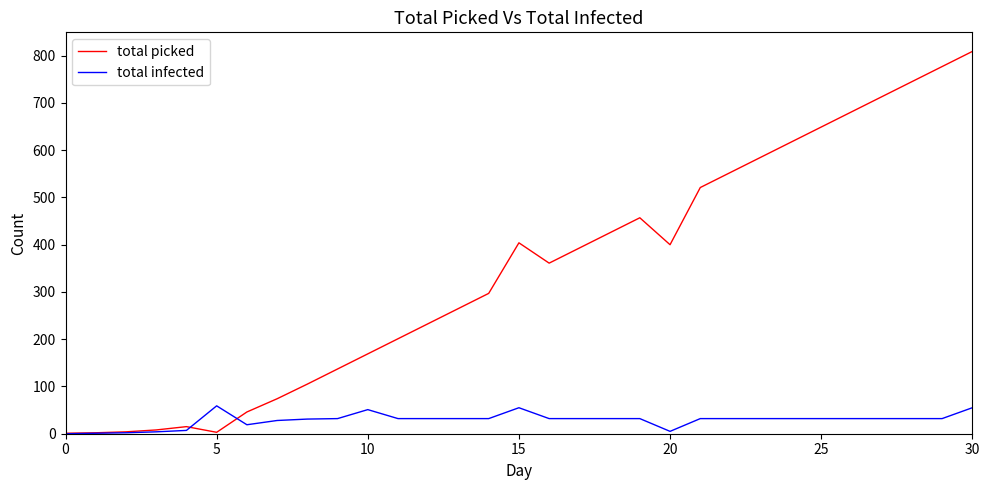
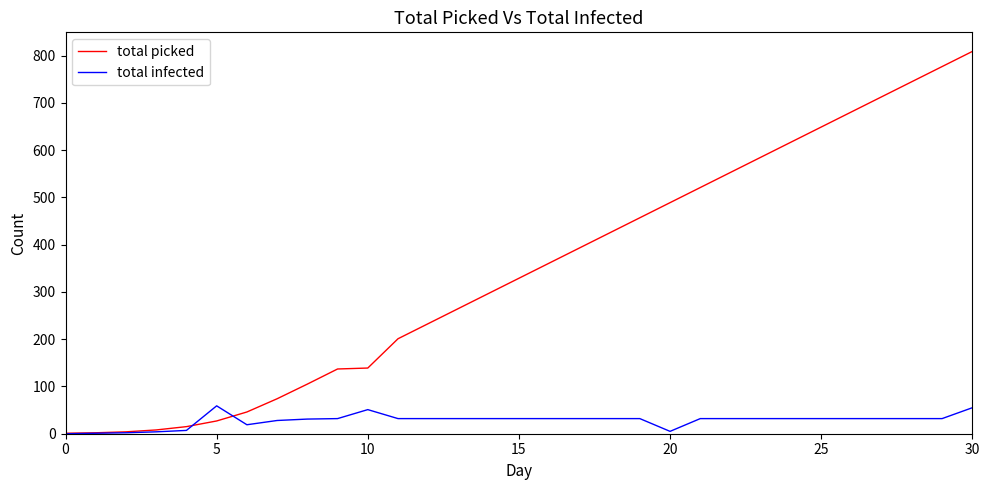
total picked, 5: 0 -> 30
total picked, 10: 170 -> 140
total picked, 15: 400 -> 330
total infected, 15: 60 -> 30
total picked, 20: 400 -> 490
